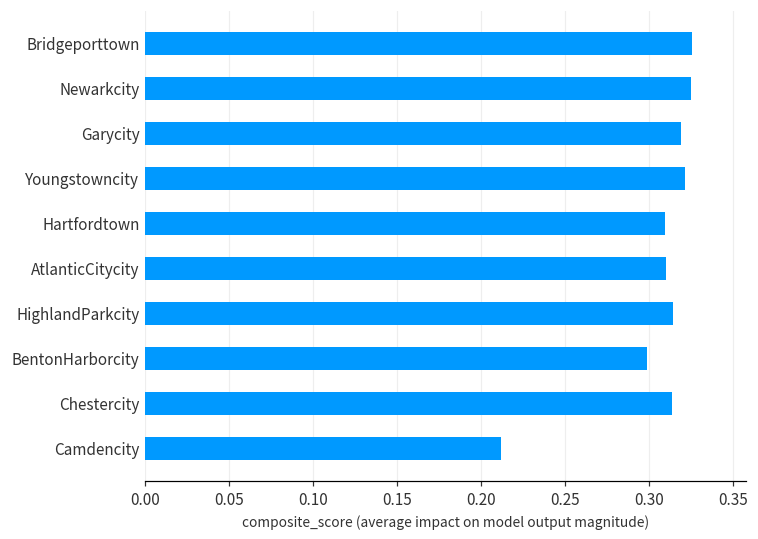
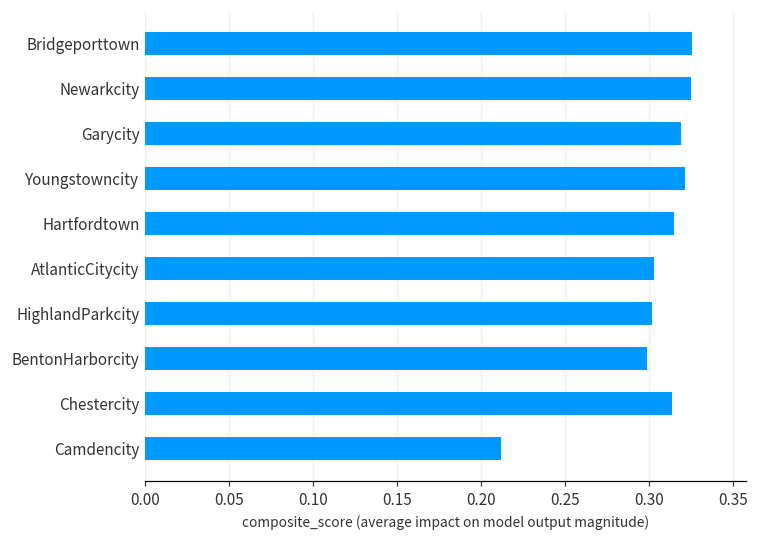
Hartfordtown: 0.309 -> 0.315
AtlanticCitycity: 0.310 -> 0.303
HighlandParkcity: 0.314 -> 0.302
